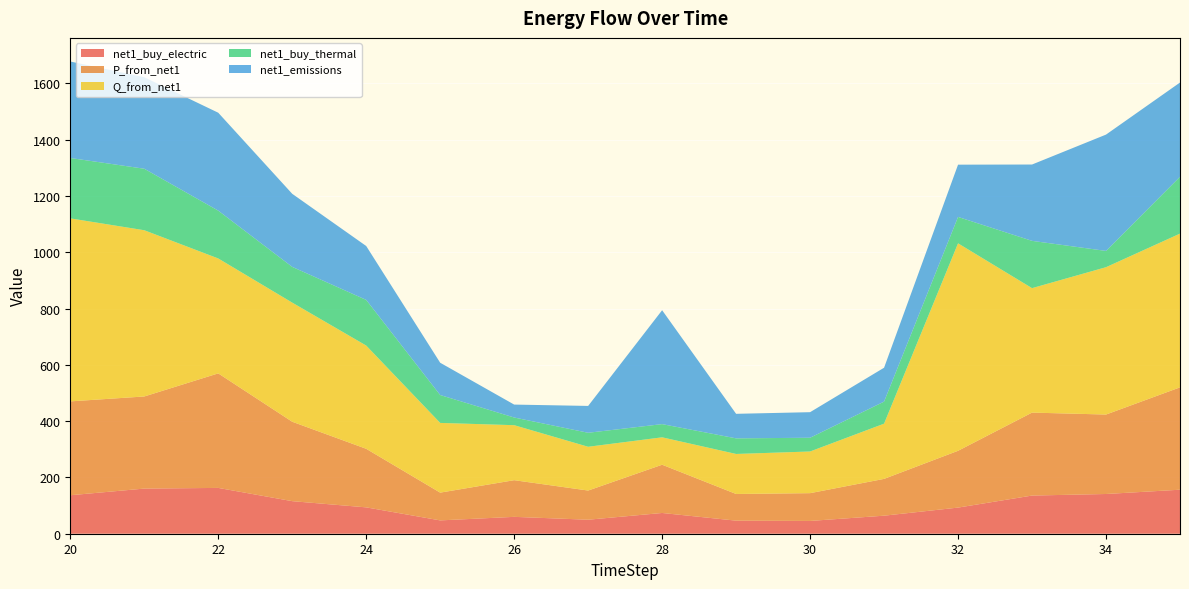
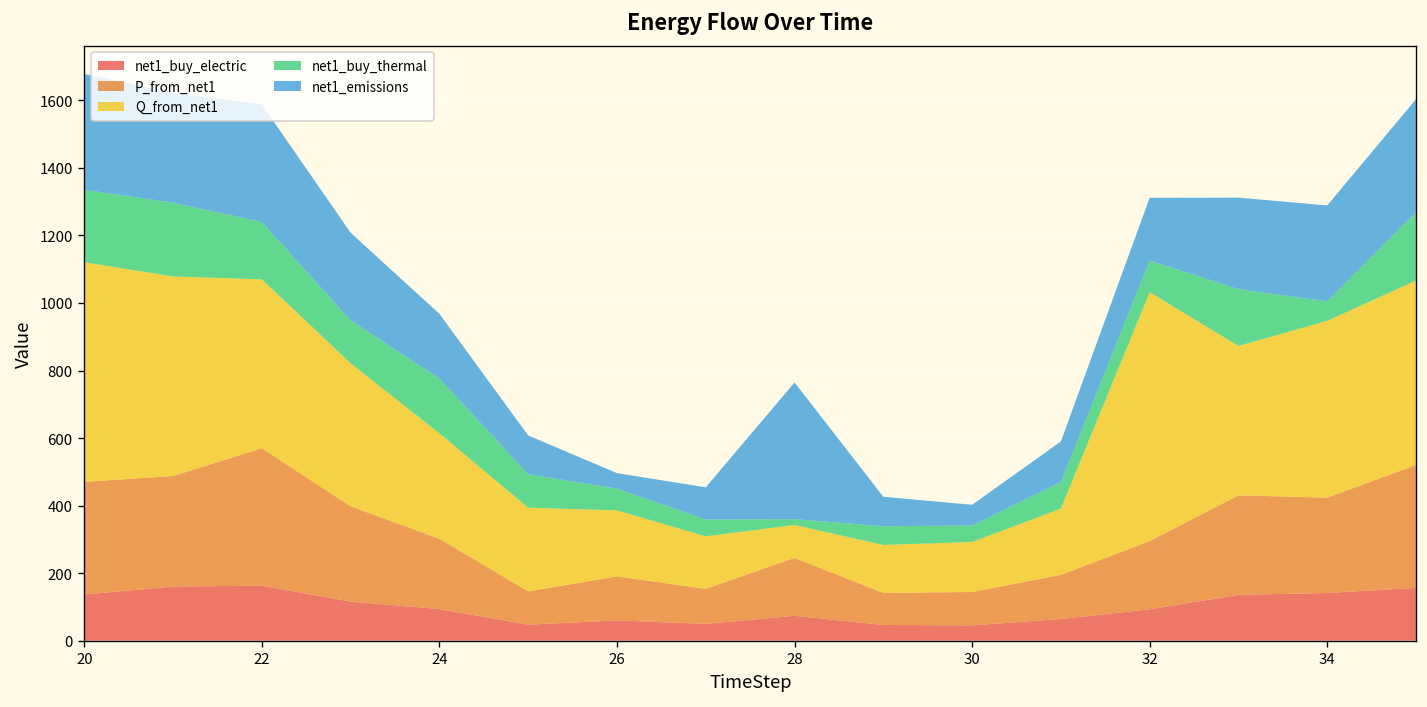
Q_from_net1, 22: 410 -> 500
Q_from_net1, 24: 370 -> 310
net1_buy_thermal, 26: 30 -> 60
net1_buy_thermal, 28: 50 -> 20
net1_emissions, 30: 90 -> 60
net1_emissions, 34: 410 -> 280
